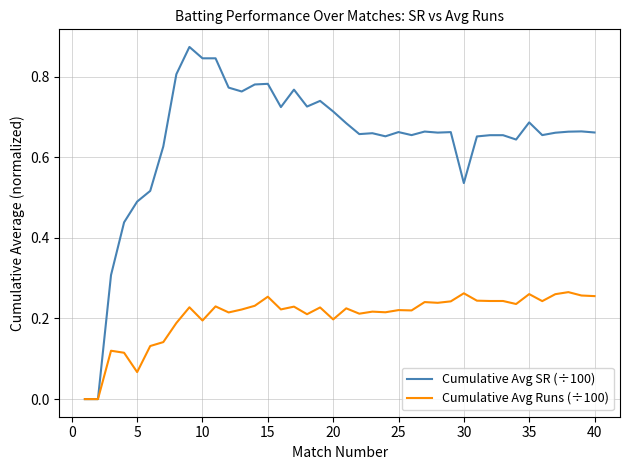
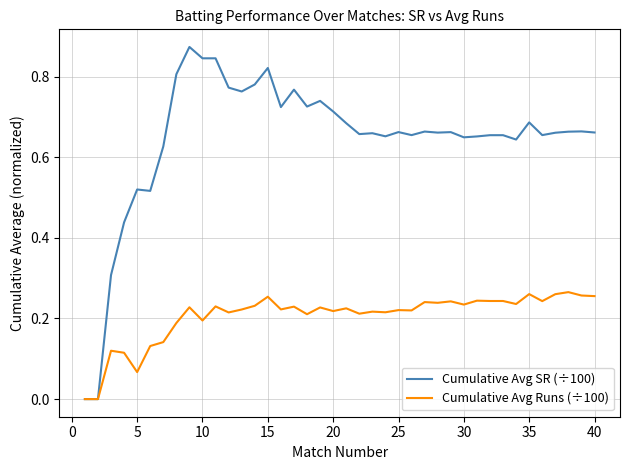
Cumulative Avg SR (÷100), 5: 0.49 -> 0.52
Cumulative Avg SR (÷100), 15: 0.78 -> 0.82
Cumulative Avg Runs (÷100), 20: 0.20 -> 0.22
Cumulative Avg SR (÷100), 30: 0.54 -> 0.65
Cumulative Avg Runs (÷100), 30: 0.26 -> 0.23
